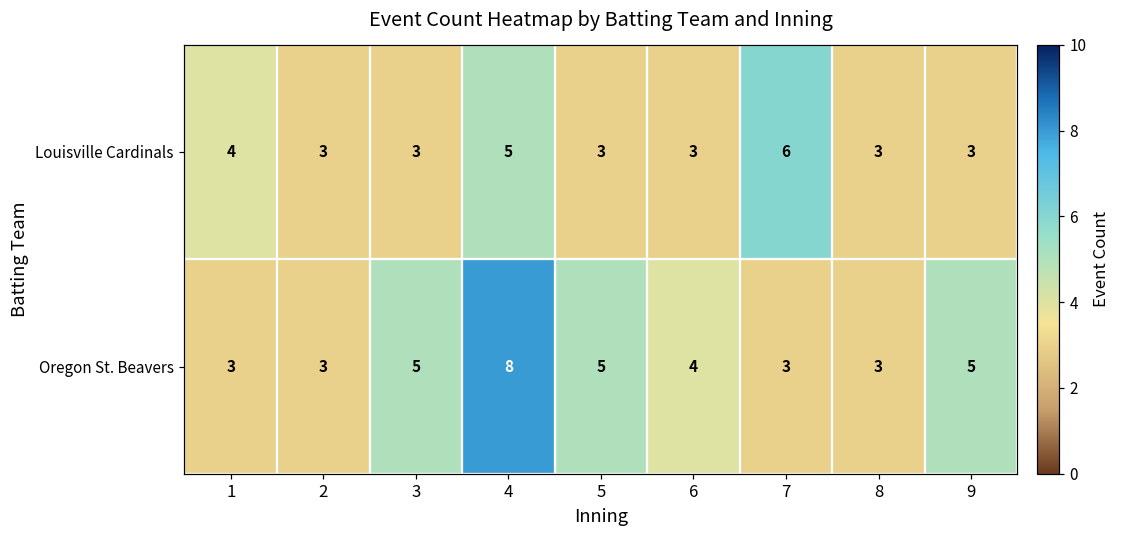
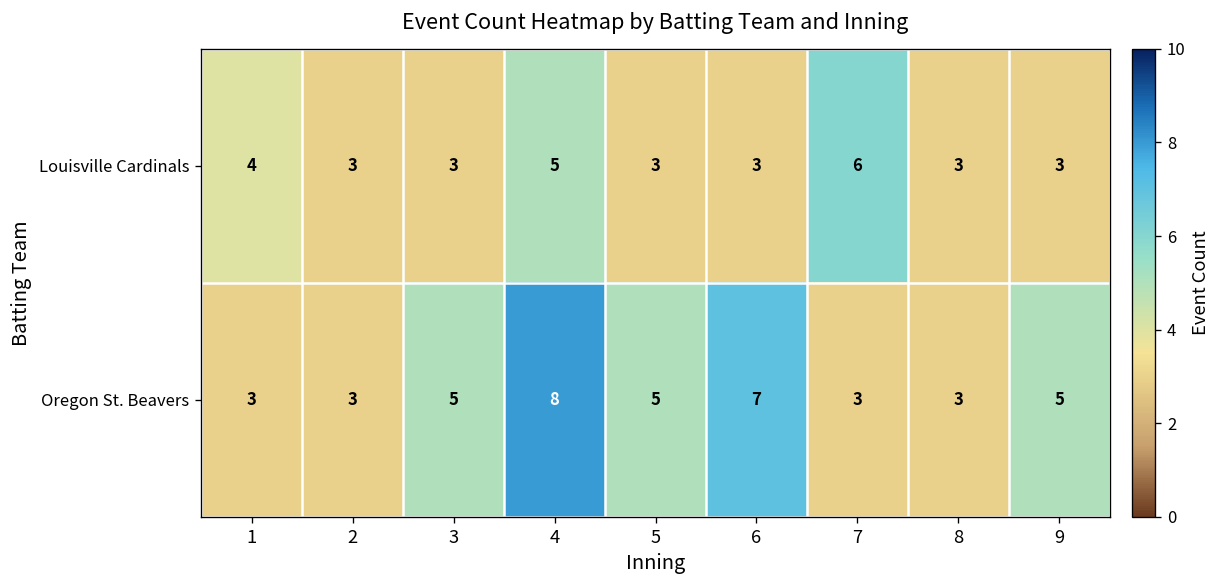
Oregon St. Beavers, 6: 4 -> 7
